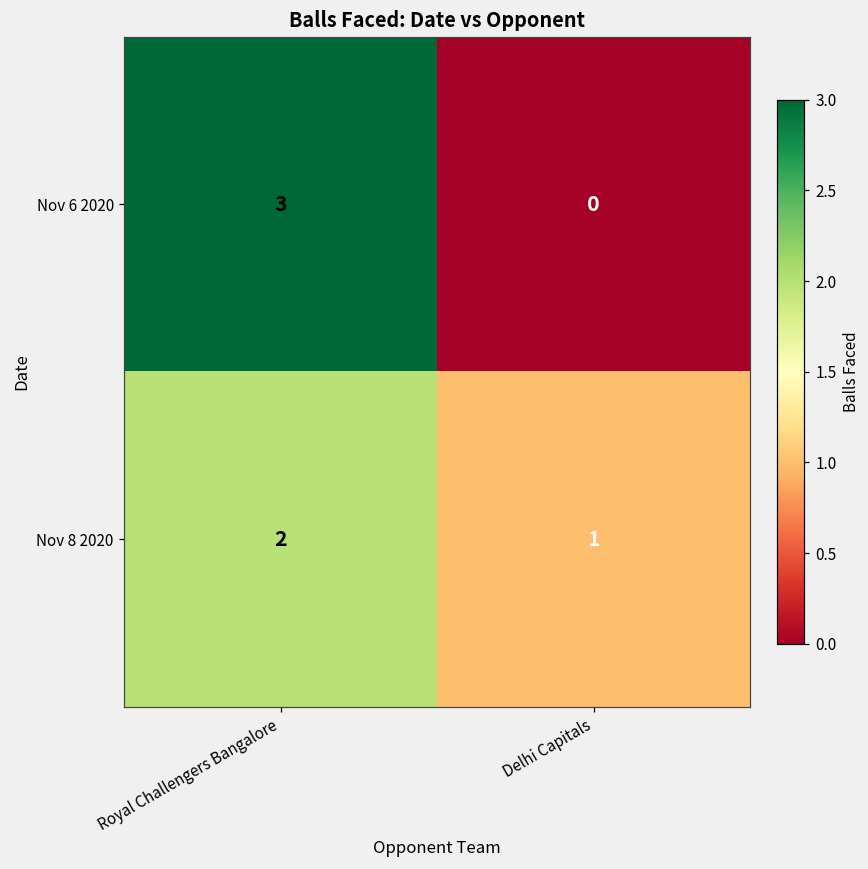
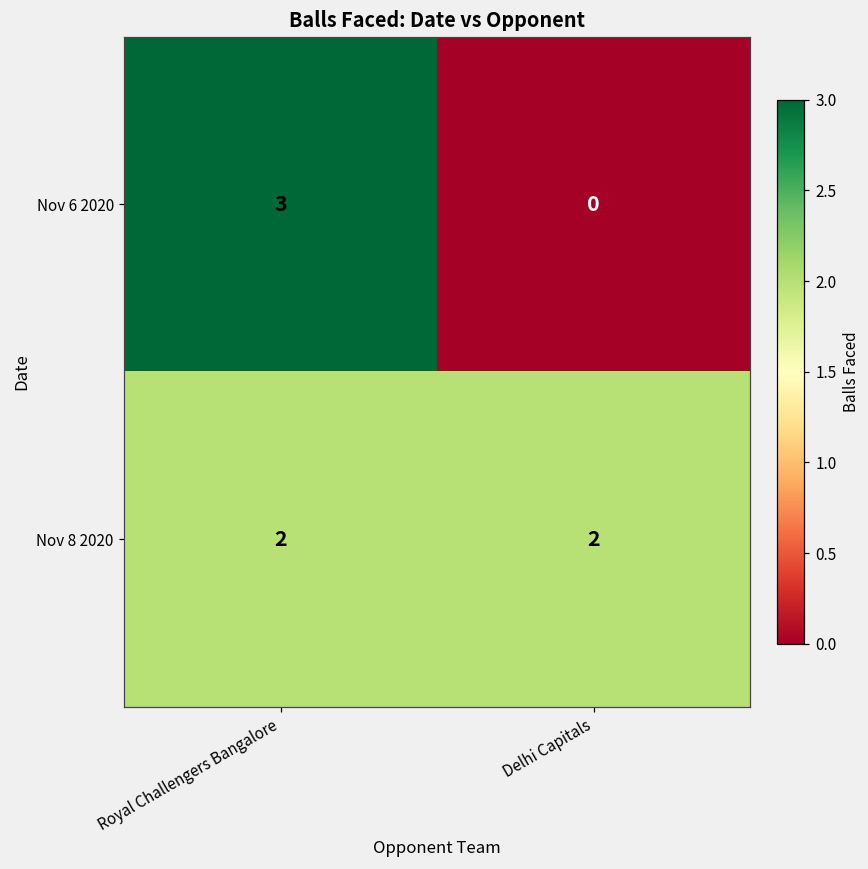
Nov 8 2020, Delhi Capitals: 1 -> 2
